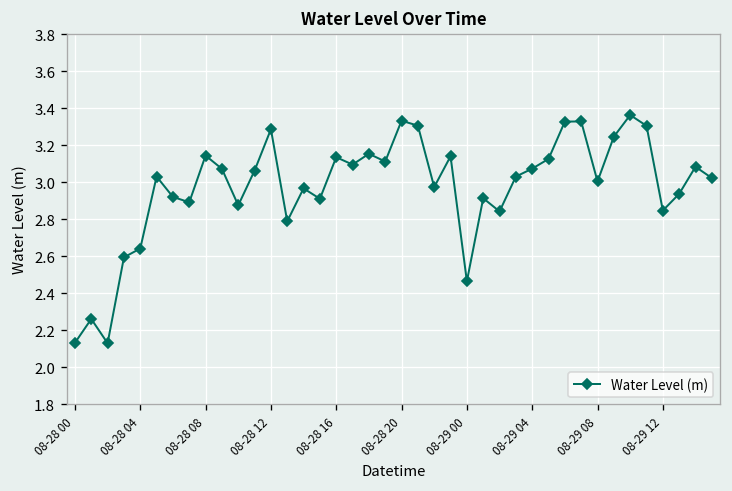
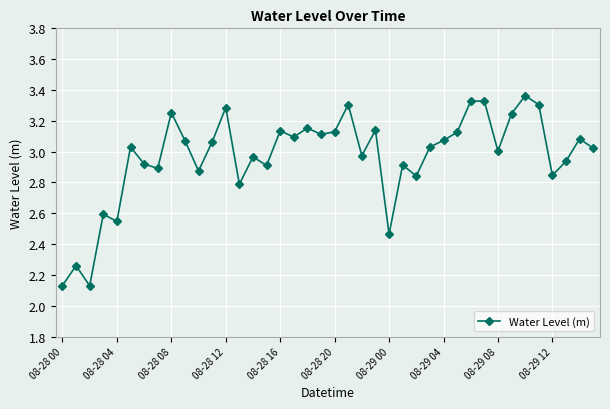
08-28 04: 2.64 -> 2.55
08-28 08: 3.14 -> 3.25
08-28 20: 3.33 -> 3.13
